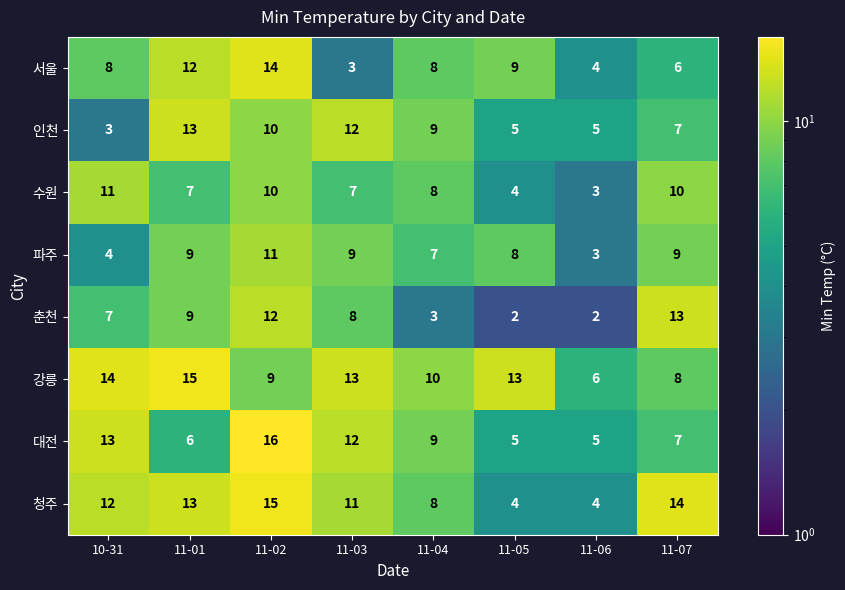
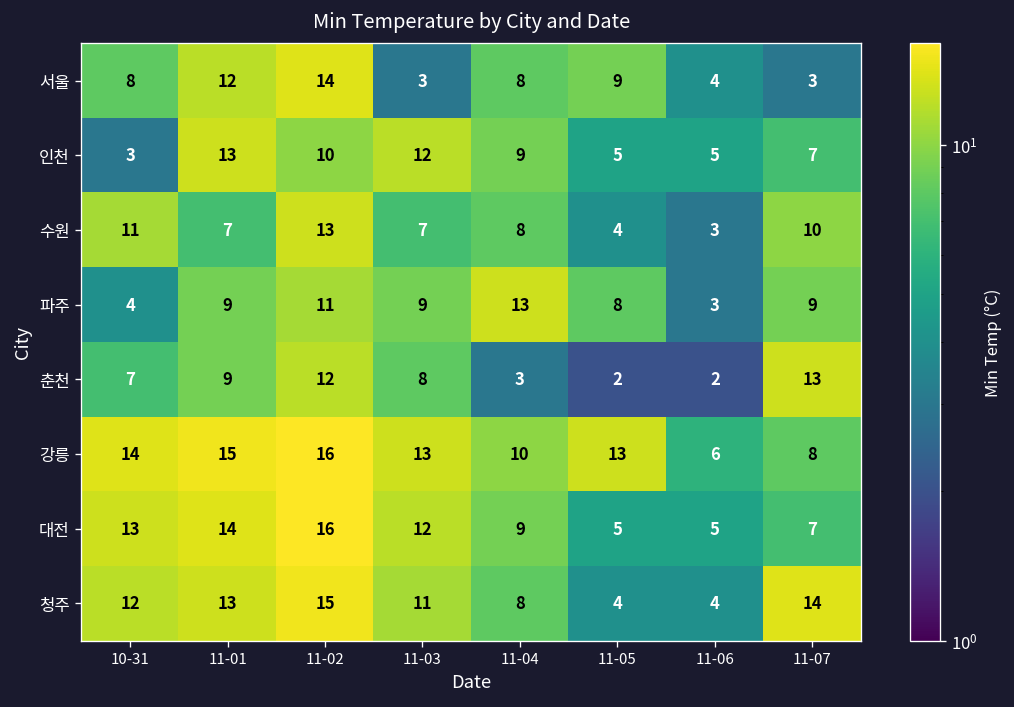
서울, 11-07: 6 -> 3
수원, 11-02: 10 -> 13
파주, 11-04: 7 -> 13
강릉, 11-02: 9 -> 16
대전, 11-01: 6 -> 14
